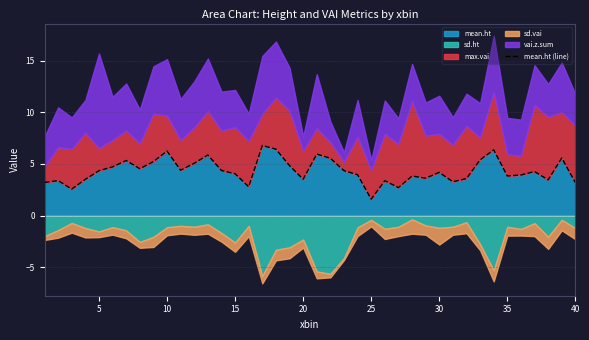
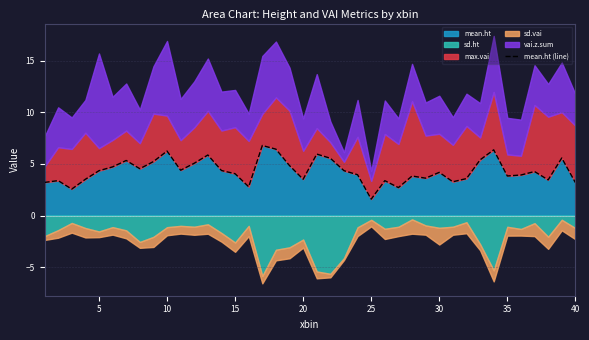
vai.z.sum, 10: 5.5 -> 7.2
vai.z.sum, 20: 1.4 -> 3.1
max.vai, 25: 2.8 -> 1.8
